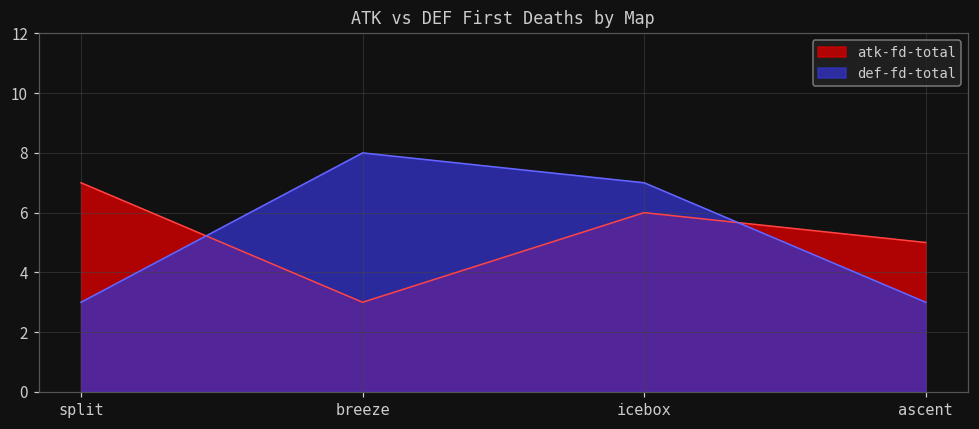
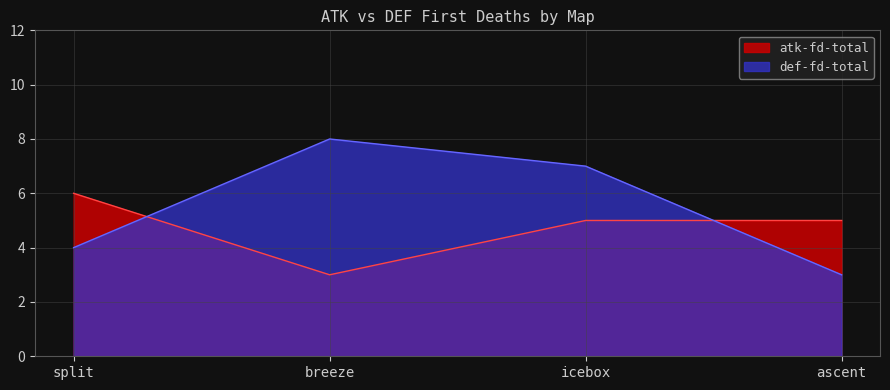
atk-fd-total, split: 7 -> 6
def-fd-total, split: 3 -> 4
atk-fd-total, icebox: 6 -> 5
